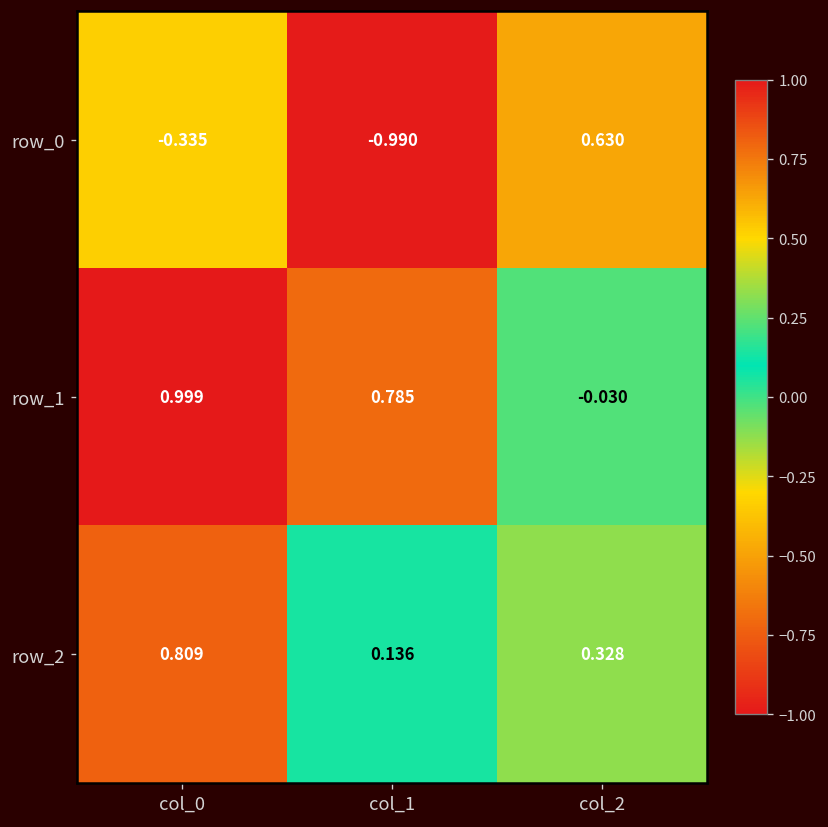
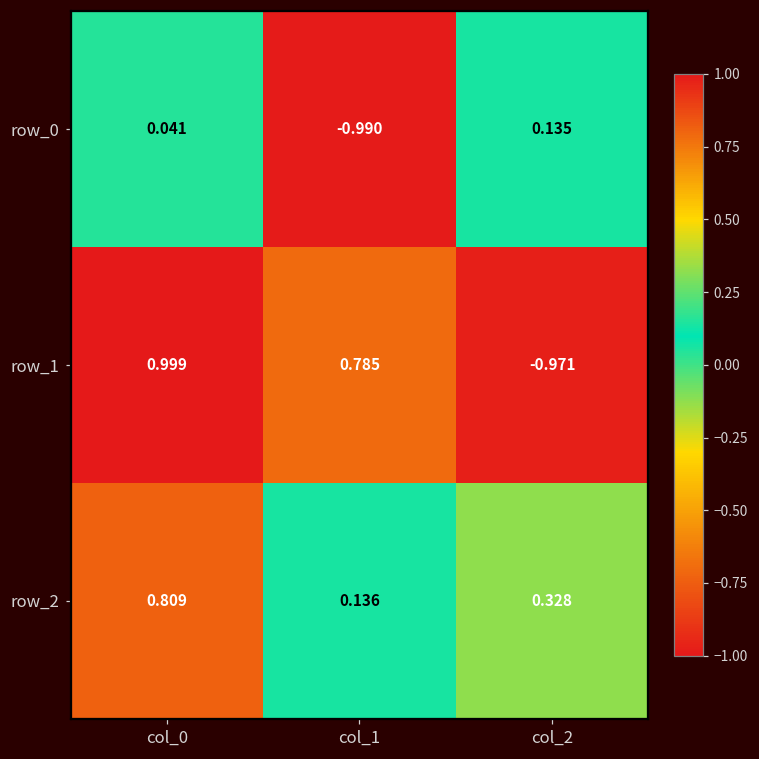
row_0, col_0: -0.335 -> 0.041
row_0, col_2: 0.630 -> 0.135
row_1, col_2: -0.030 -> -0.971
